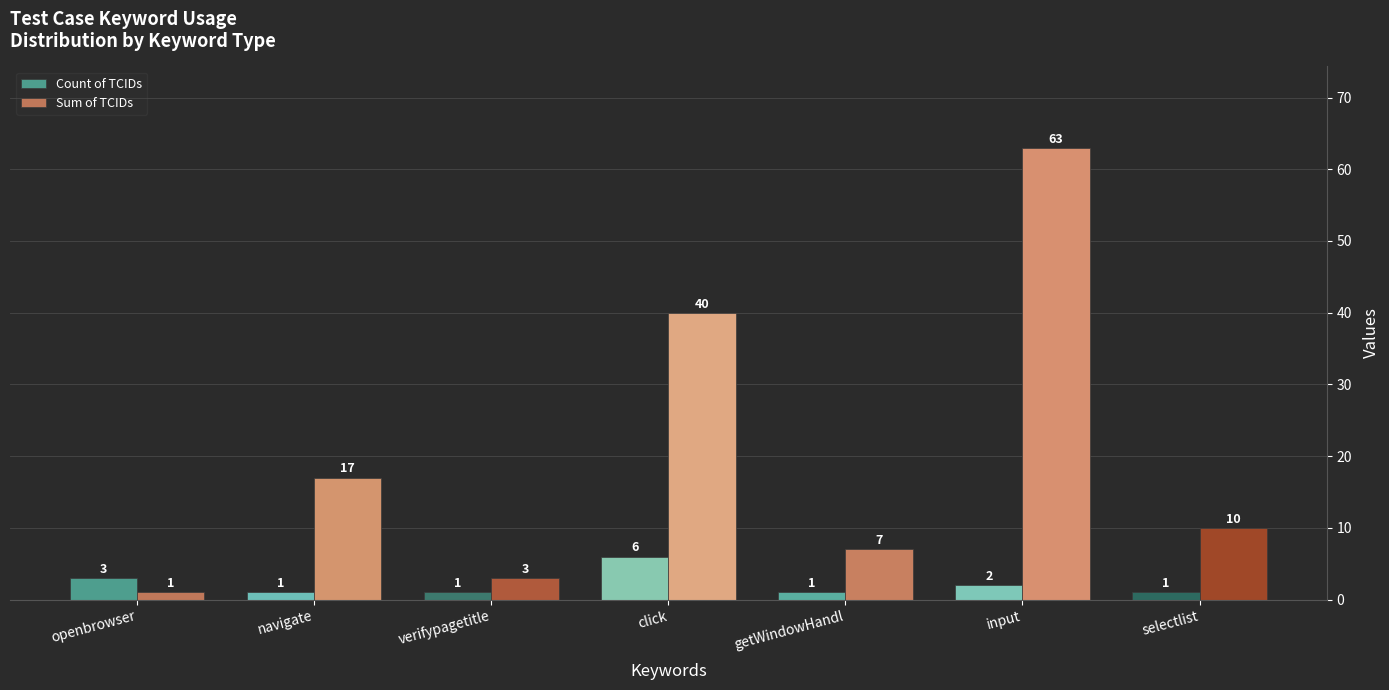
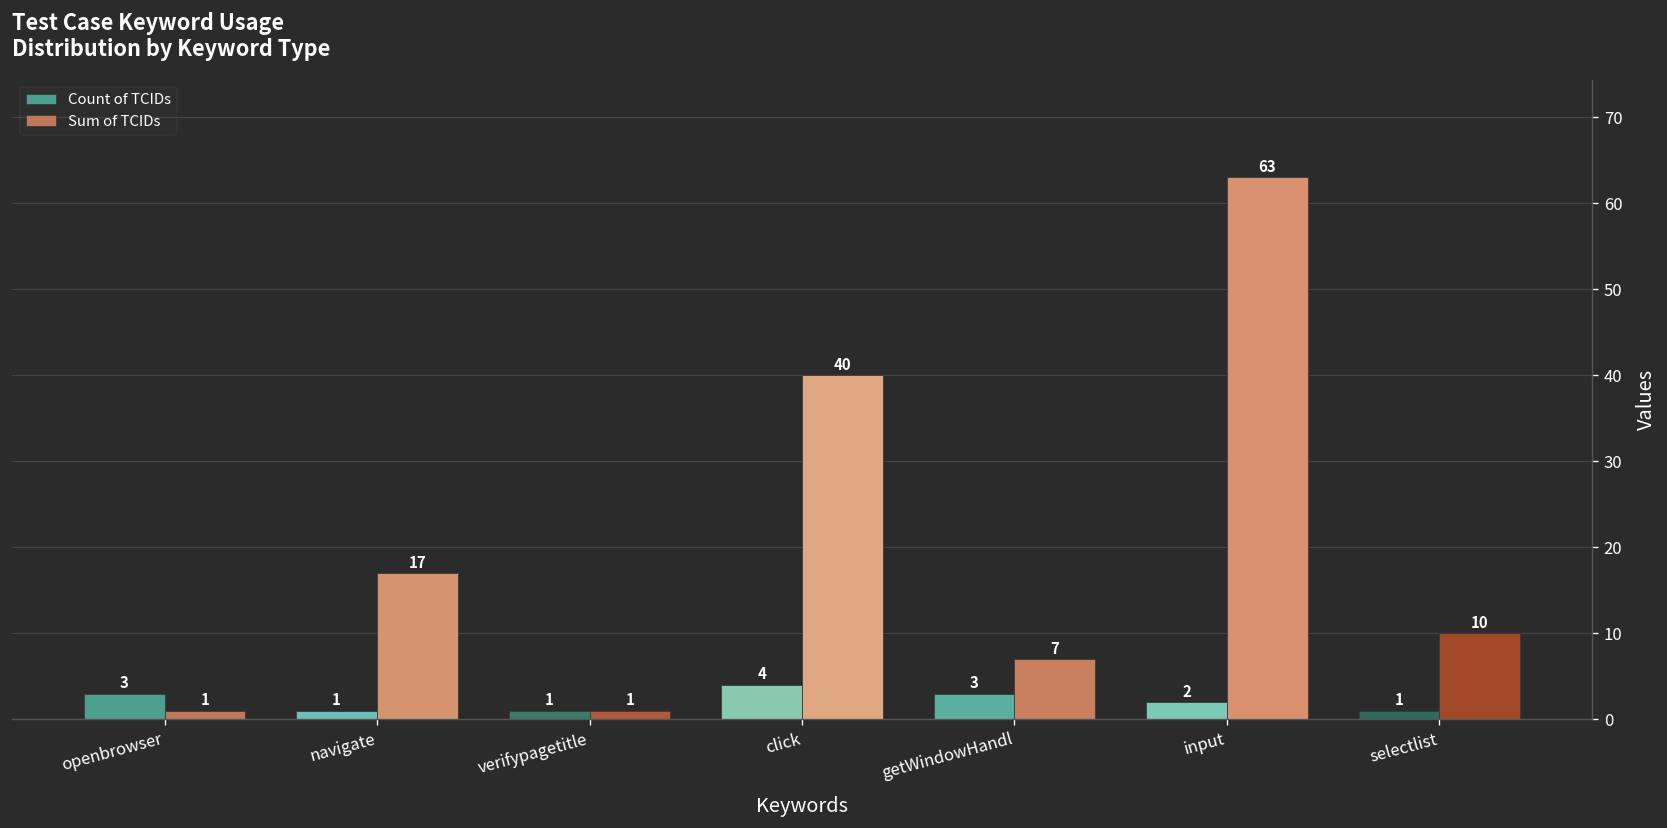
Sum of TCIDs, verifypagetitle: 3 -> 1
Count of TCIDs, click: 6 -> 4
Count of TCIDs, getWindowHandl: 1 -> 3
